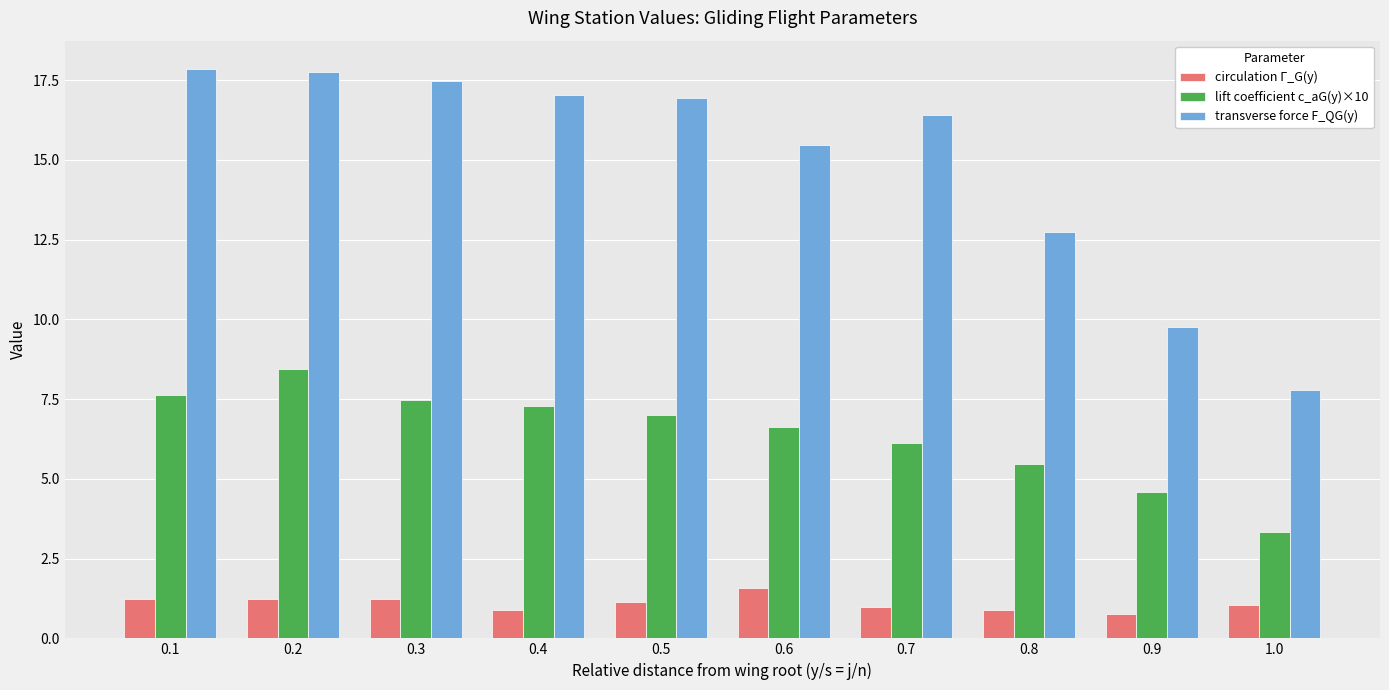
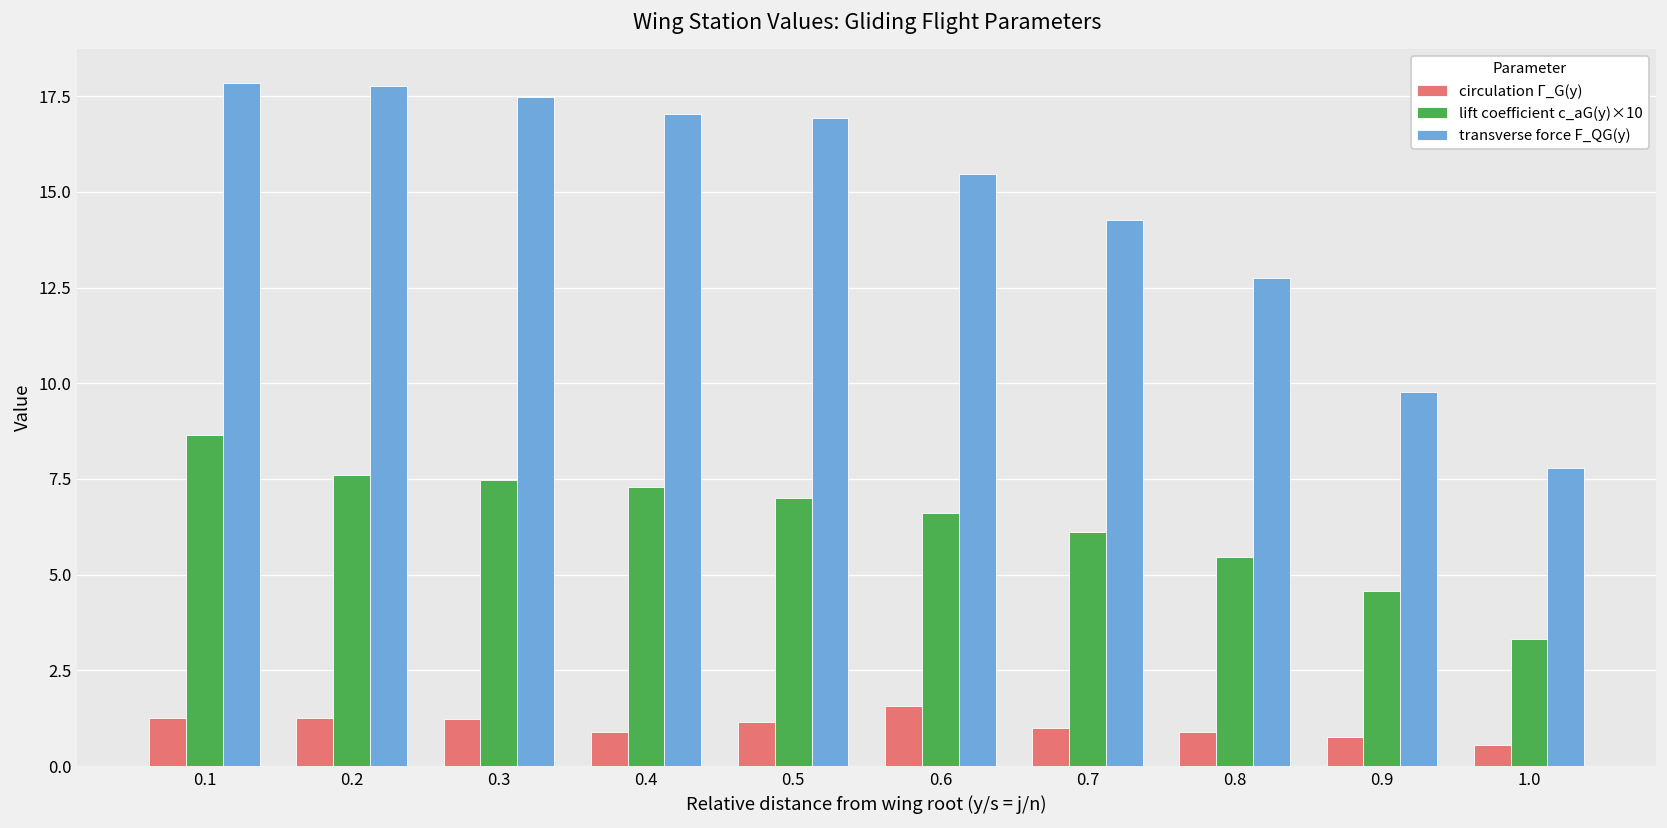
lift coefficient c_aG(y)×10, 0.1: 7.6 -> 8.7
lift coefficient c_aG(y)×10, 0.2: 8.5 -> 7.6
transverse force F_QG(y), 0.7: 16.4 -> 14.3
circulation Γ_G(y), 1.0: 1.0 -> 0.5
